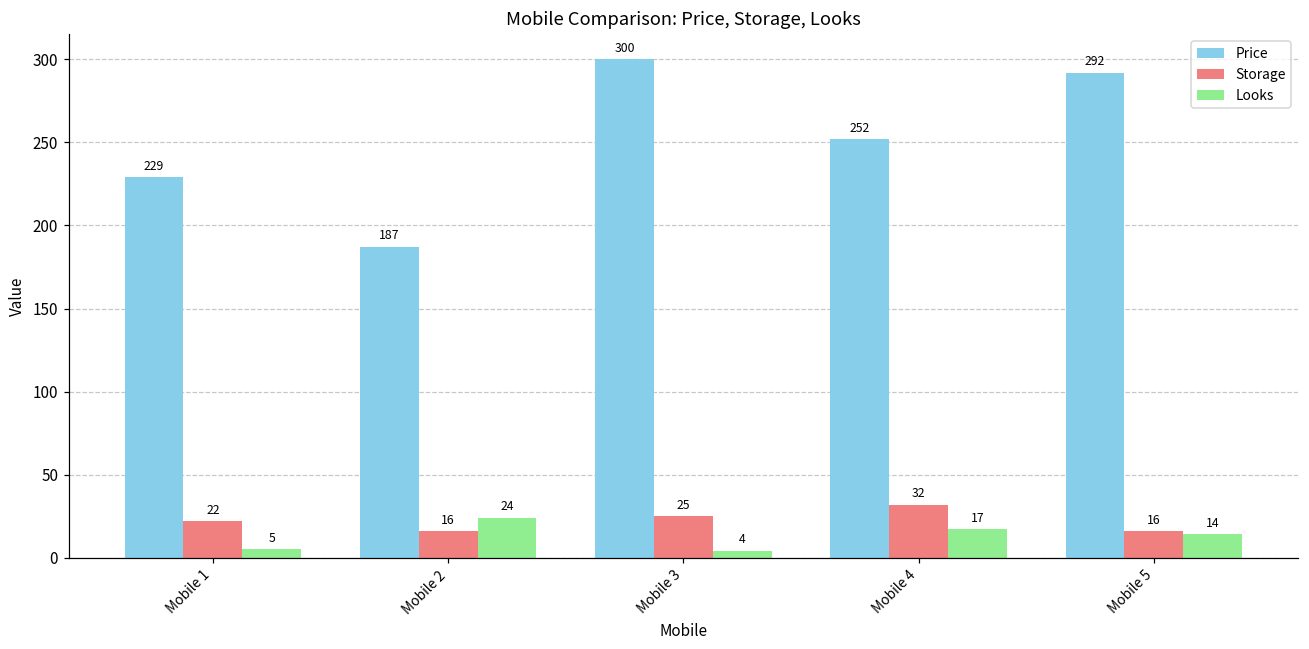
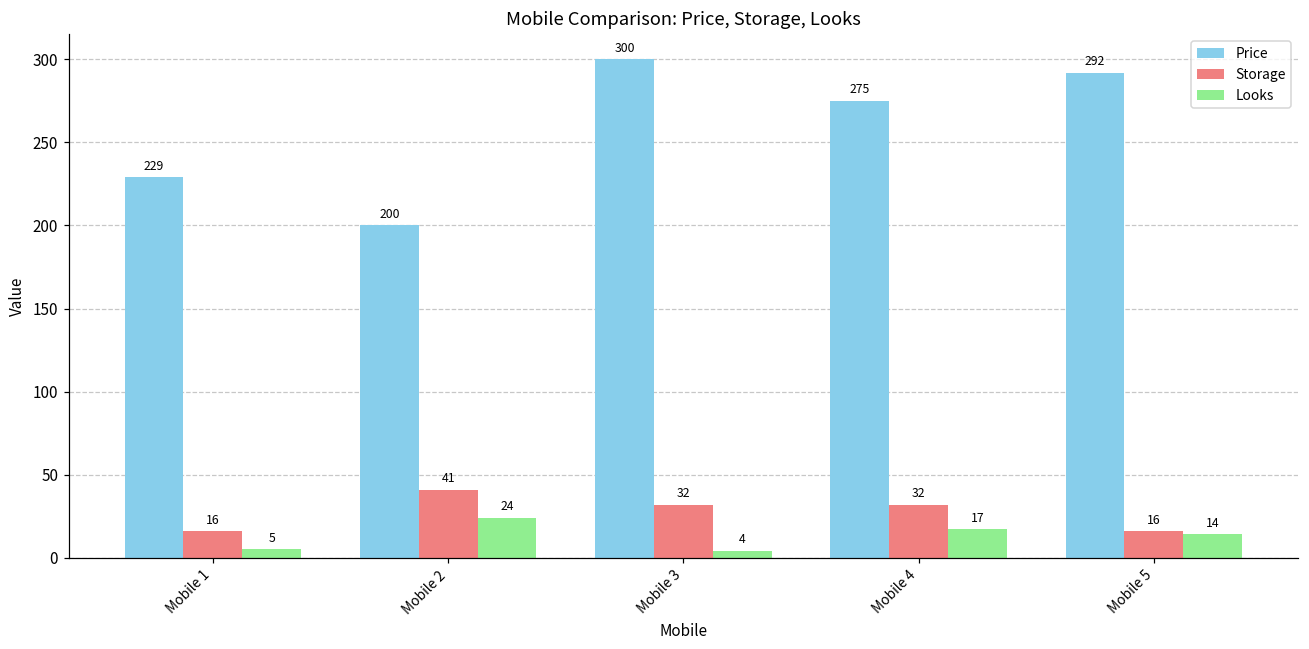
Storage, Mobile 1: 22 -> 16
Price, Mobile 2: 187 -> 200
Storage, Mobile 2: 16 -> 41
Storage, Mobile 3: 25 -> 32
Price, Mobile 4: 252 -> 275
